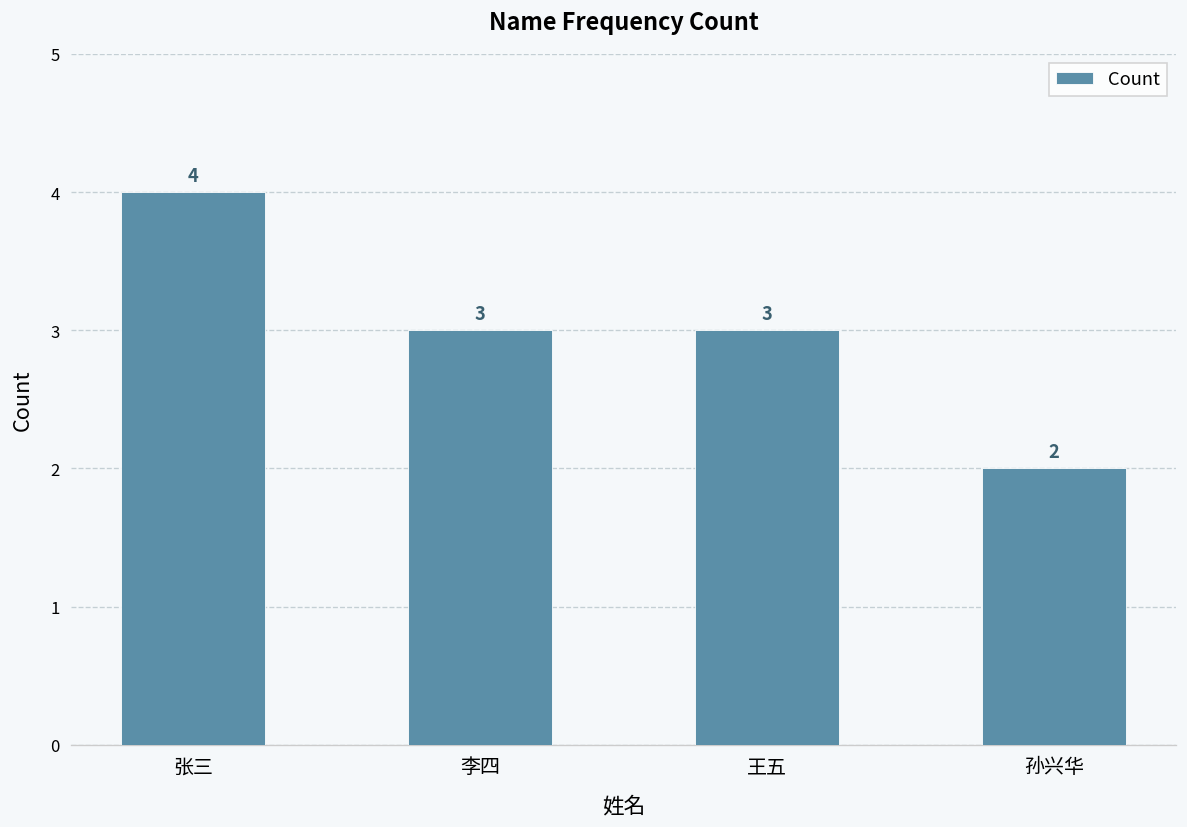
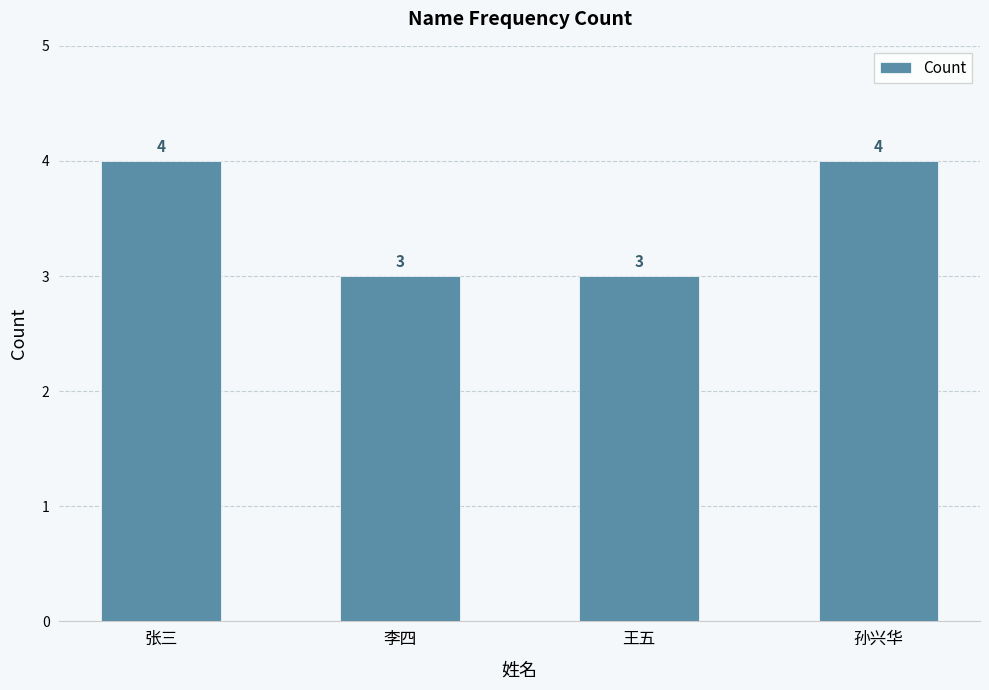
孙兴华: 2 -> 4
